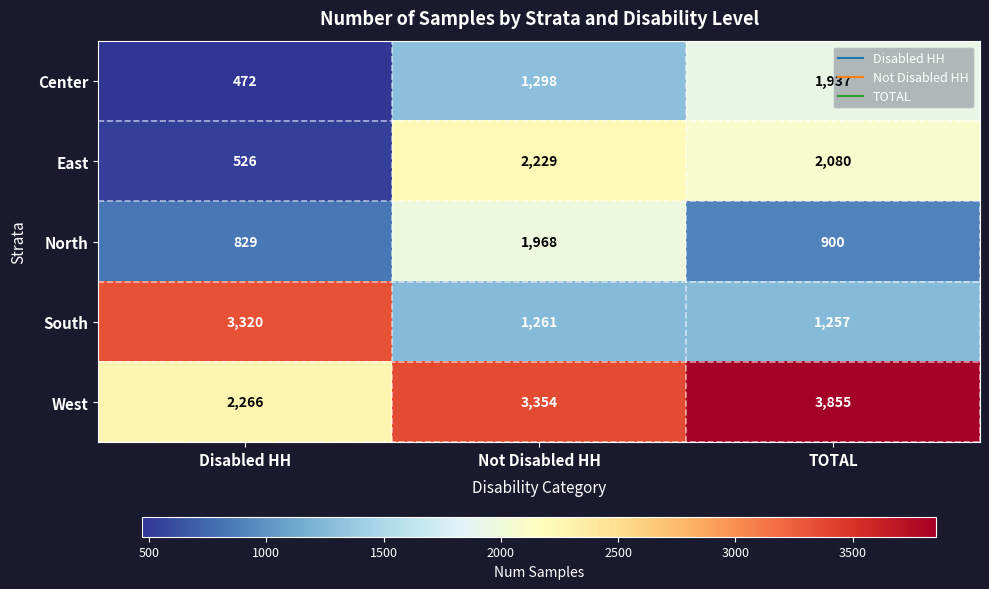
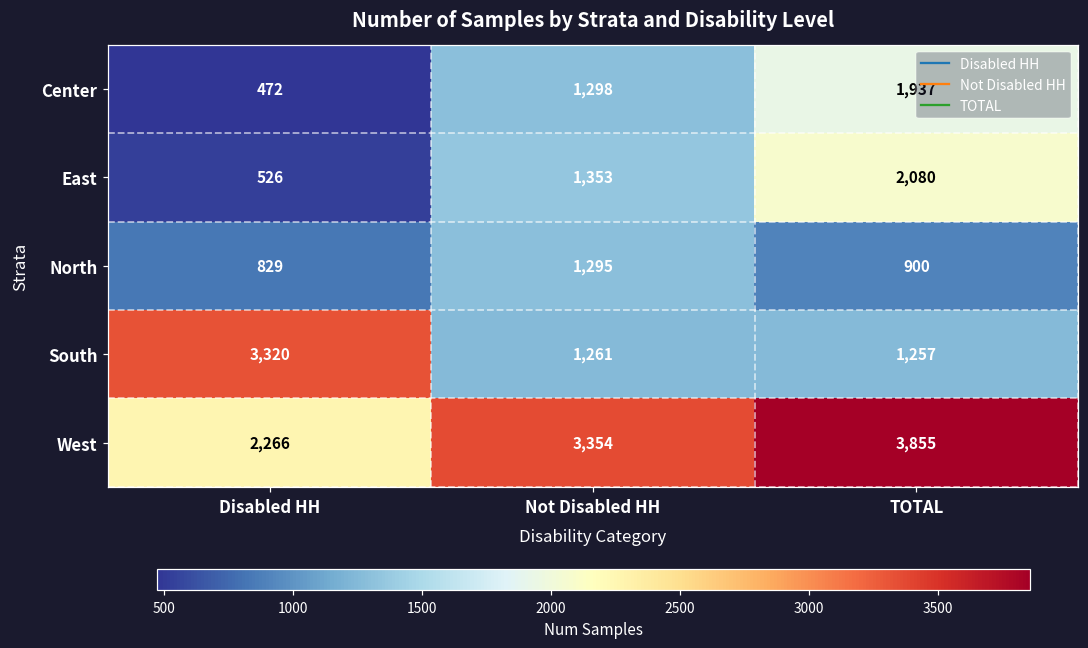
East, Not Disabled HH: 2,229 -> 1,353
North, Not Disabled HH: 1,968 -> 1,295
